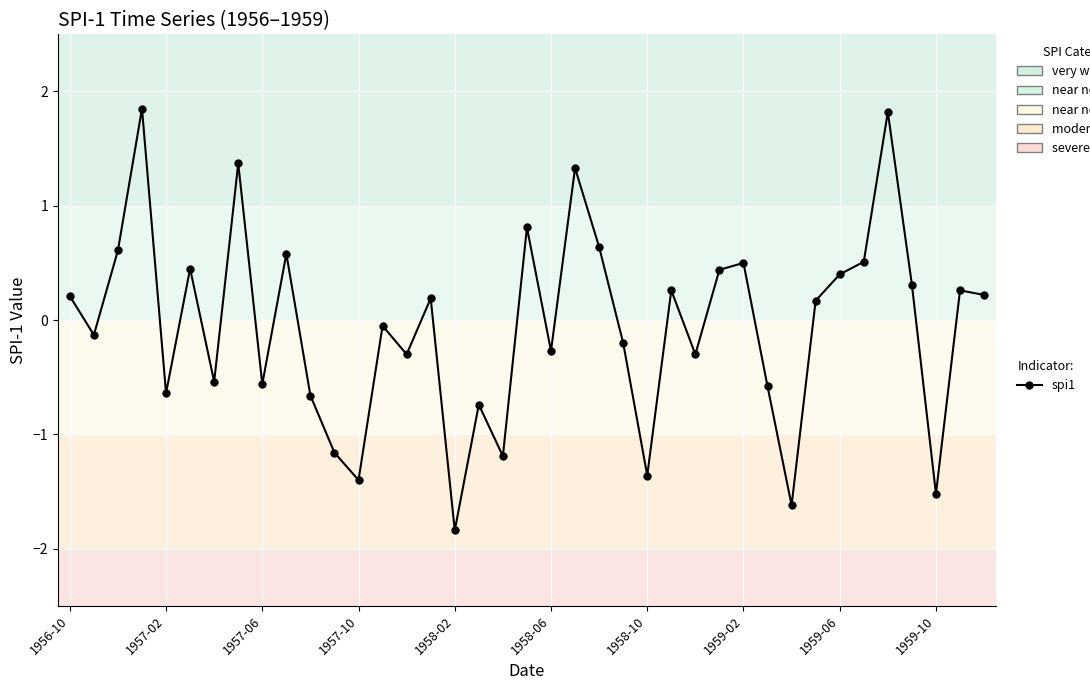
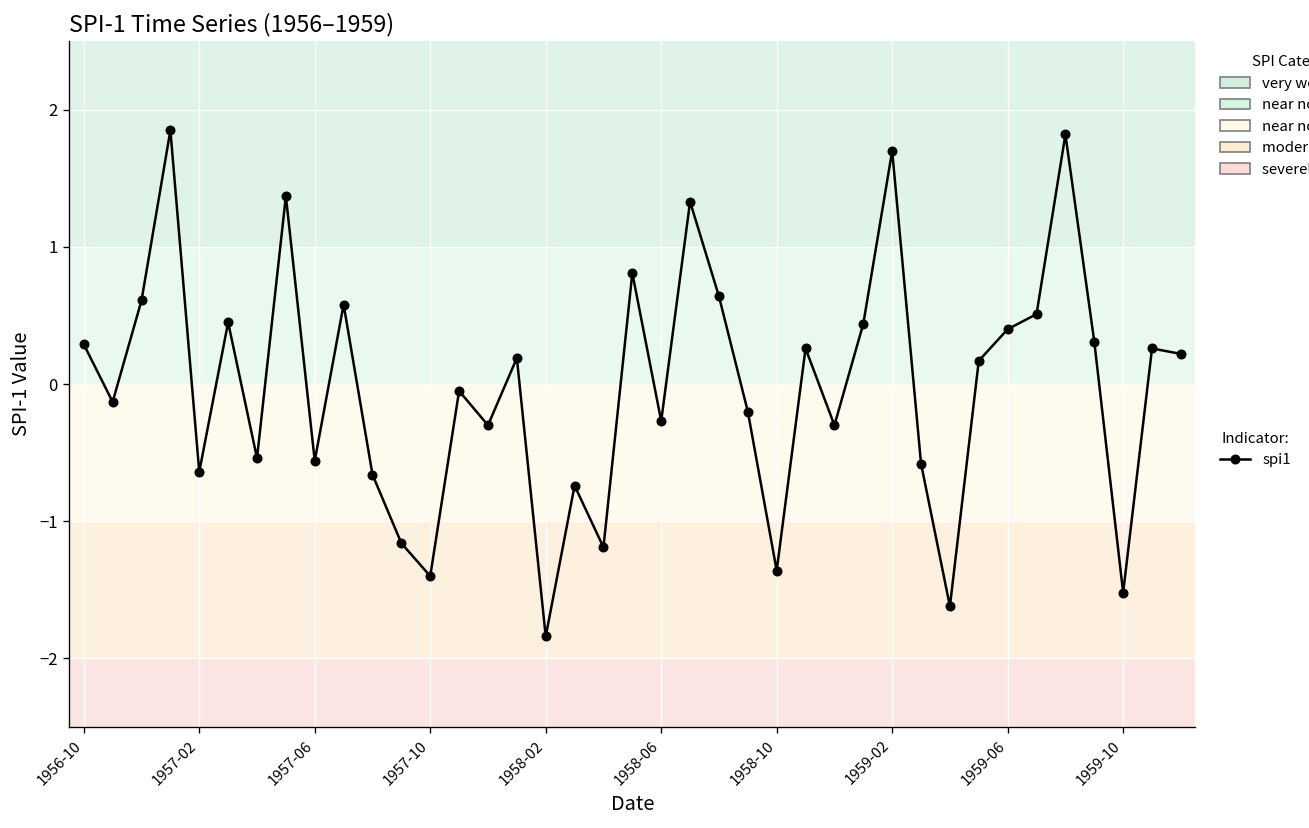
1956-10: 0.21 -> 0.29
1959-02: 0.5 -> 1.7
